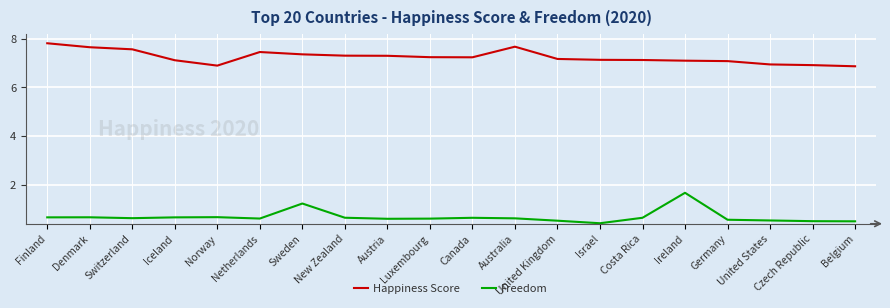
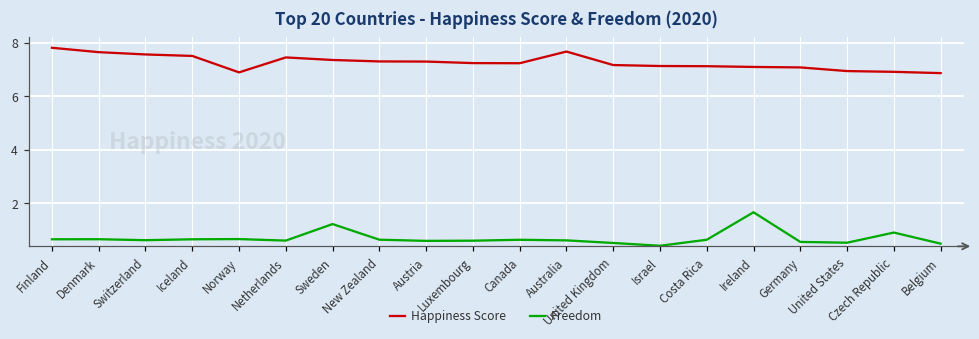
Happiness Score, Iceland: 7.1 -> 7.5
Freedom, Czech Republic: 0.5 -> 0.9
